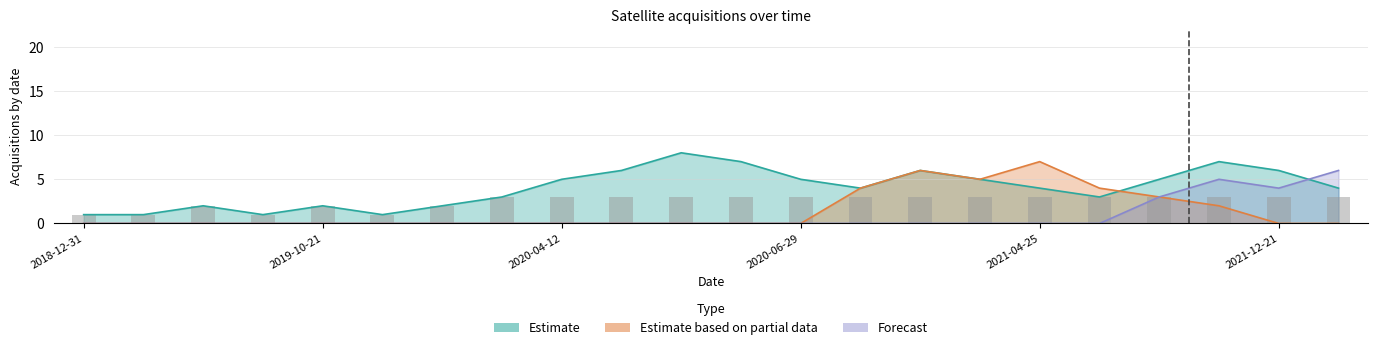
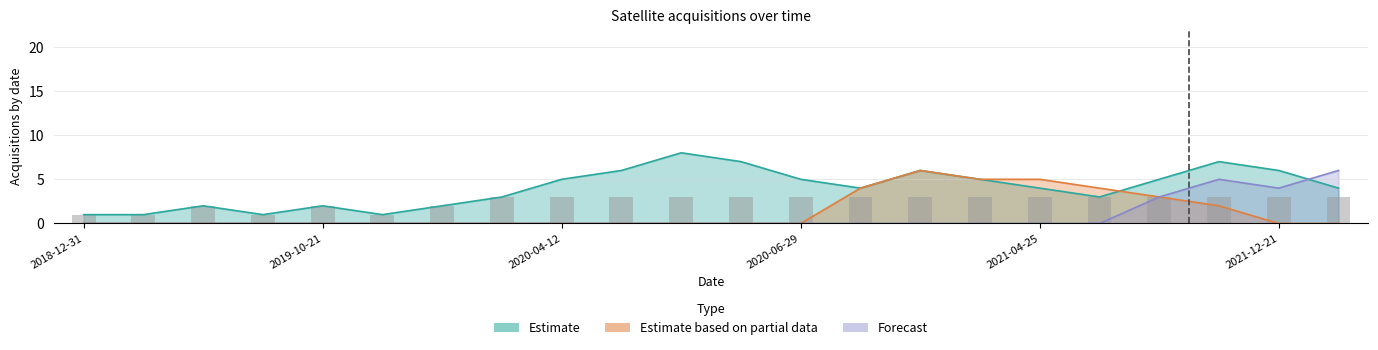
Estimate based on partial data, 2021-04-25: 7 -> 5
